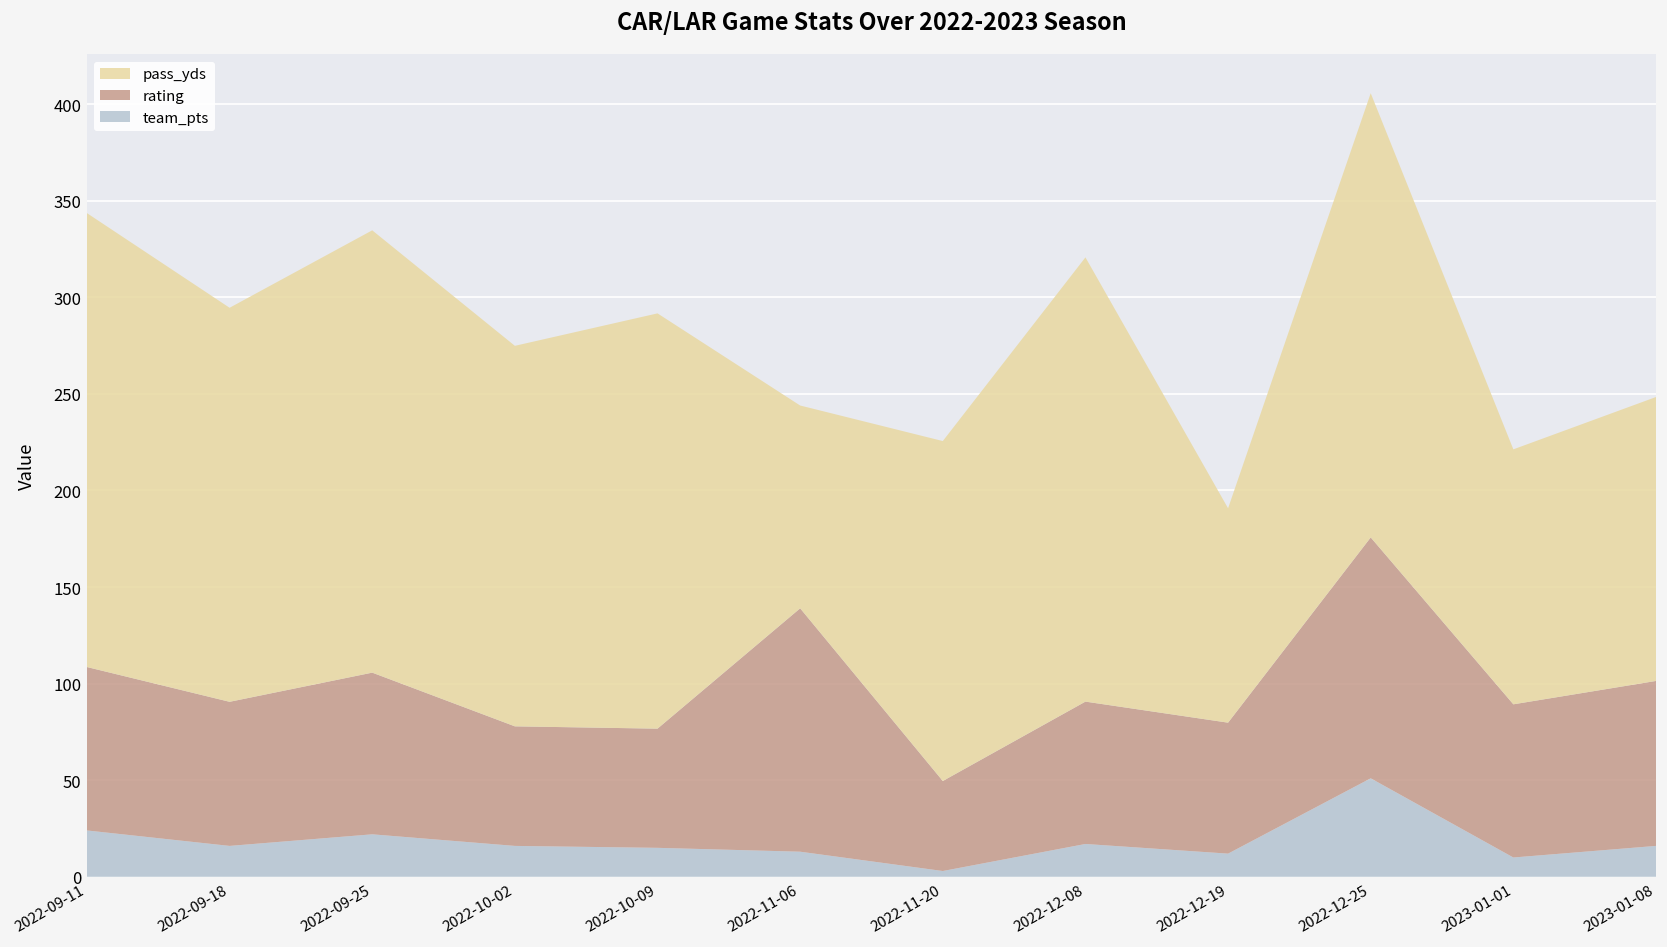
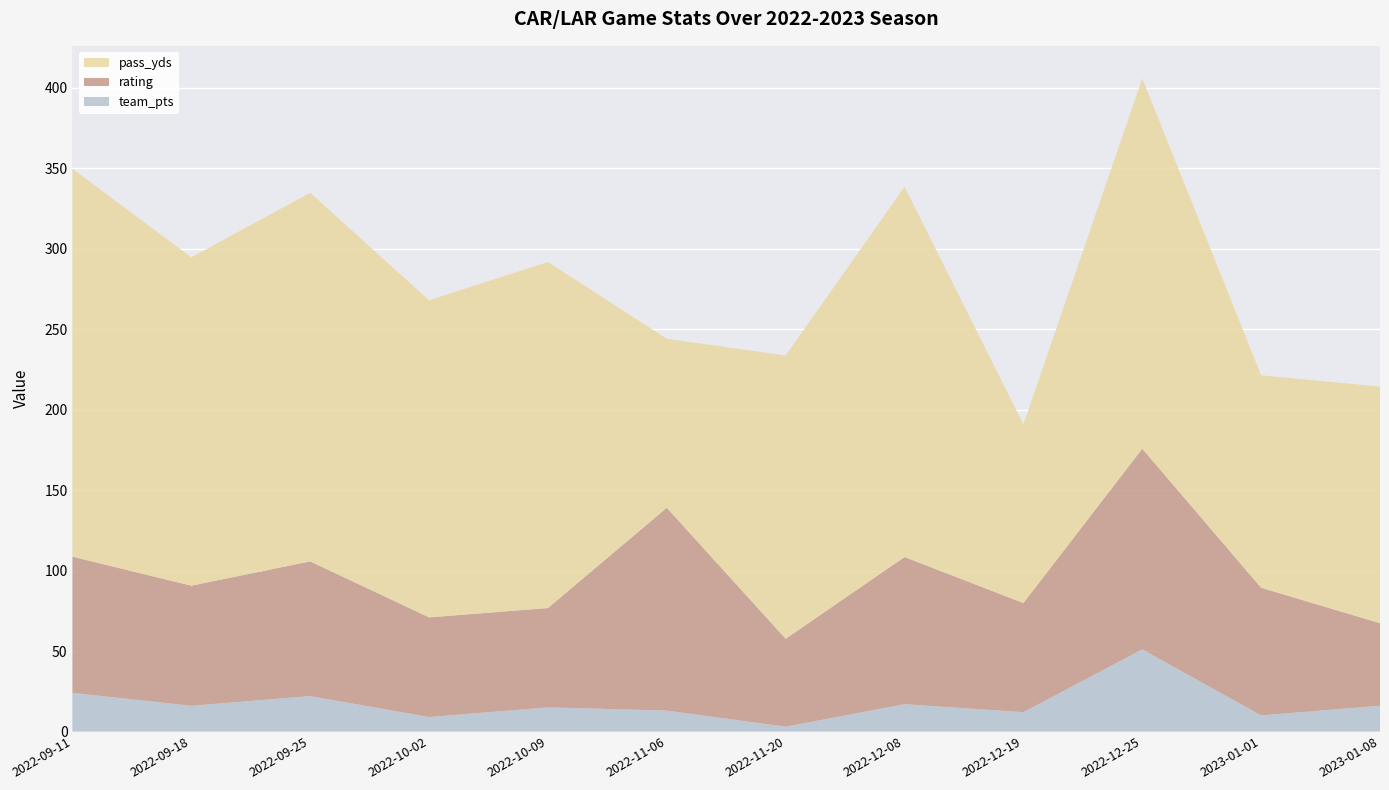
pass_yds, 2022-09-11: 235 -> 241
team_pts, 2022-10-02: 16 -> 9
rating, 2022-11-20: 47 -> 55
rating, 2022-12-08: 74 -> 91
rating, 2023-01-08: 85 -> 51
